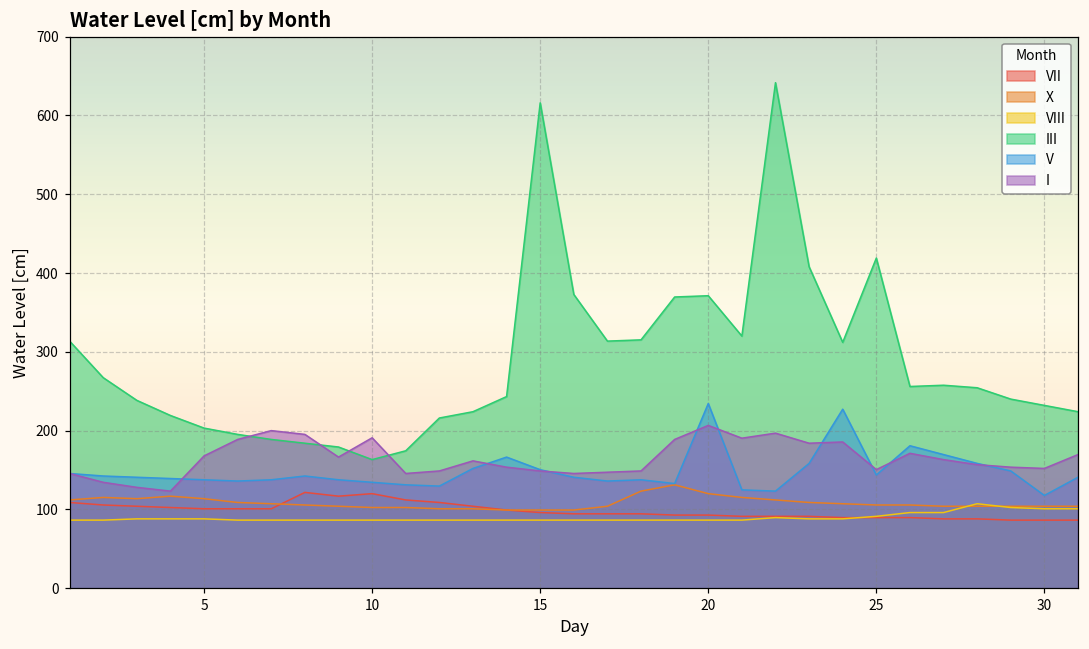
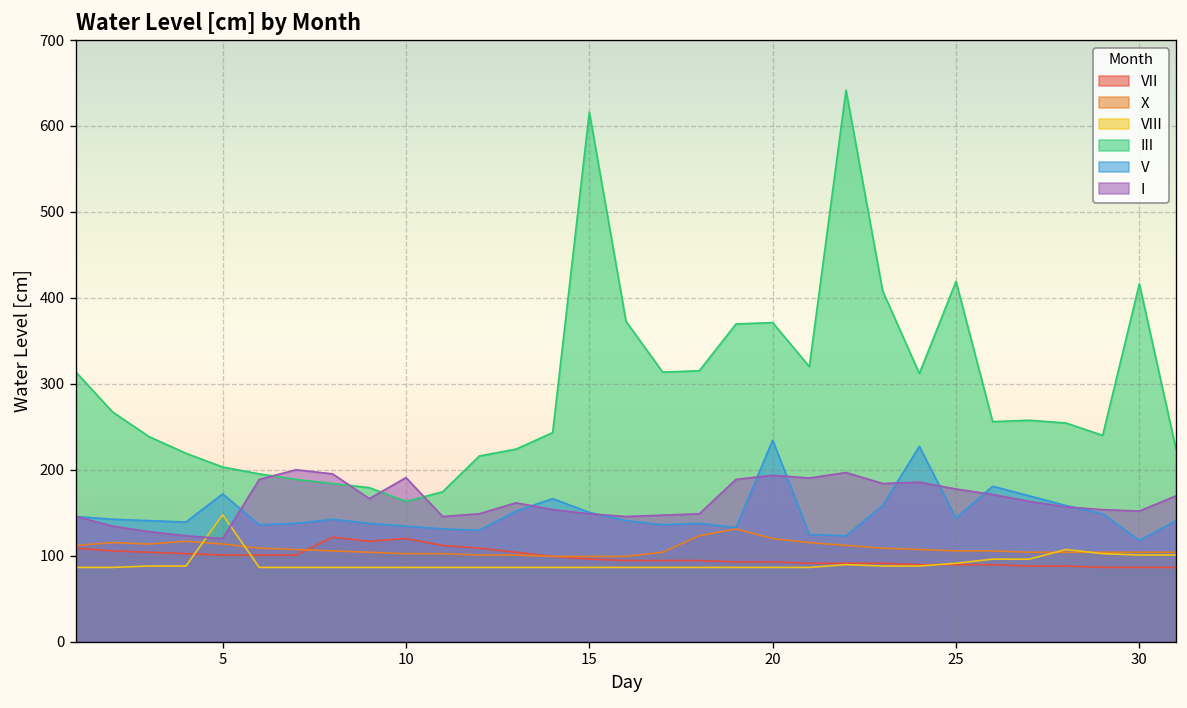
VIII, 5: 90 -> 150
V, 5: 140 -> 170
I, 5: 170 -> 120
I, 20: 210 -> 190
I, 25: 150 -> 180
III, 30: 230 -> 420
